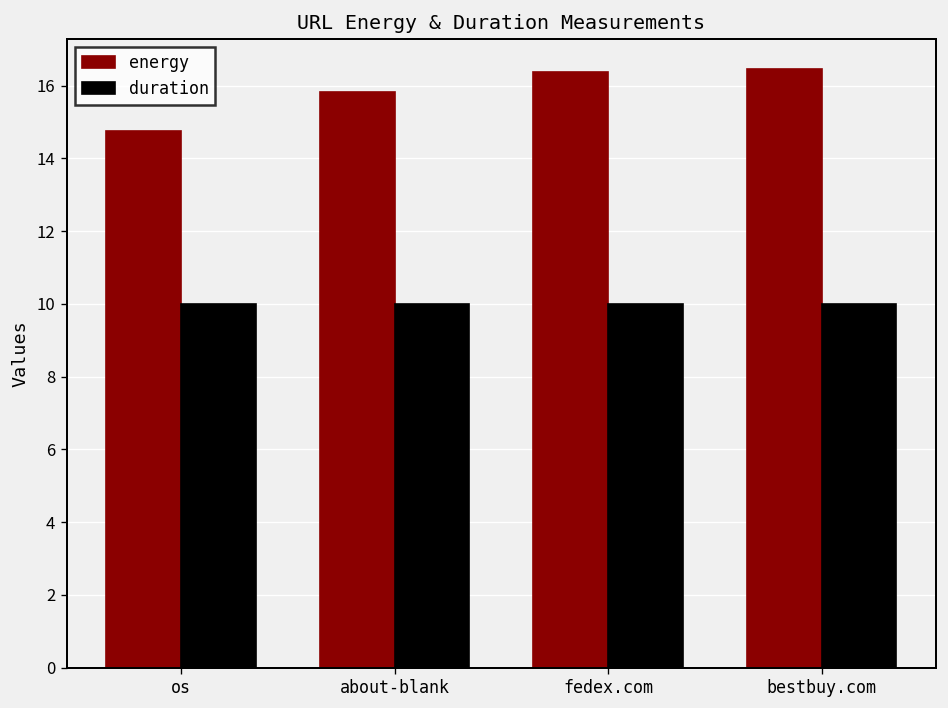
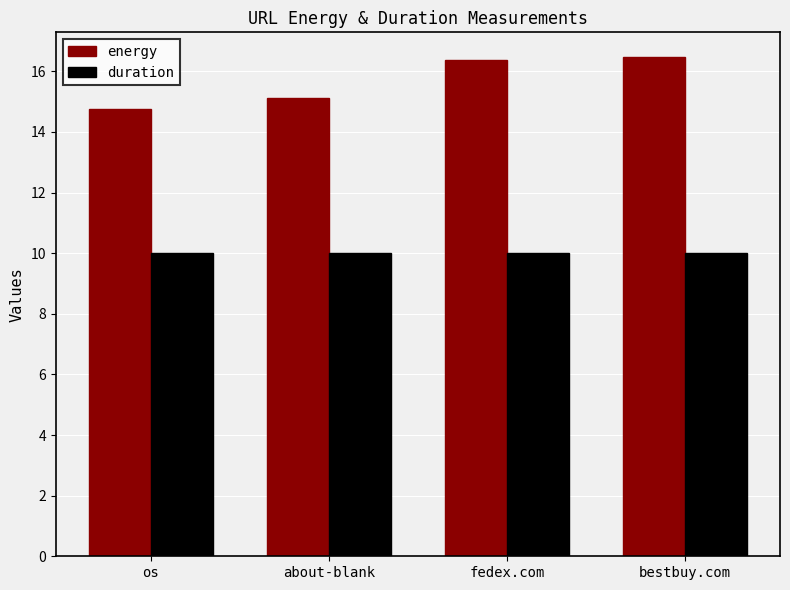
energy, about-blank: 15.8 -> 15.1
